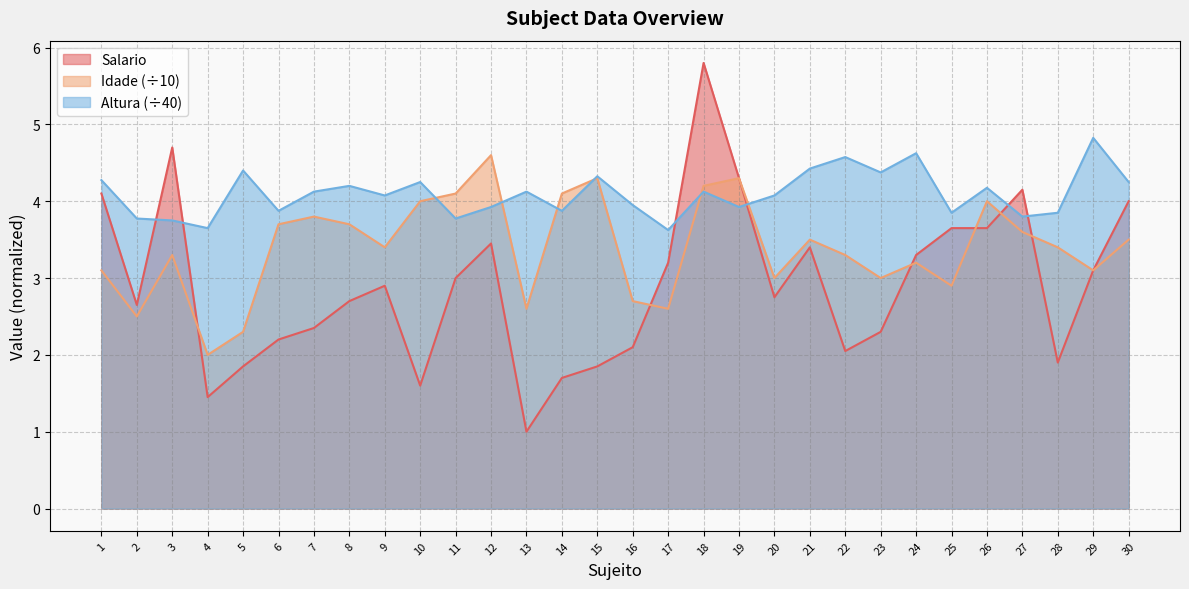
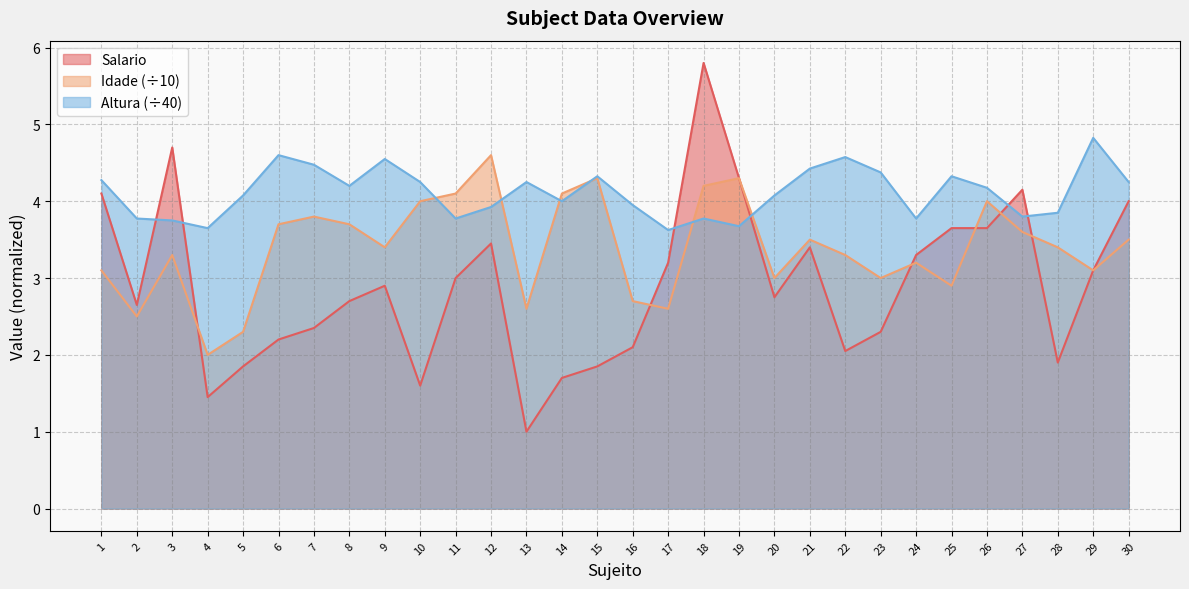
Altura (÷40), 5: 4.4 -> 4.1
Altura (÷40), 6: 3.9 -> 4.6
Altura (÷40), 7: 4.1 -> 4.5
Altura (÷40), 9: 4.1 -> 4.6
Altura (÷40), 13: 4.1 -> 4.3
Altura (÷40), 14: 3.9 -> 4.0
Altura (÷40), 18: 4.1 -> 3.8
Altura (÷40), 19: 3.9 -> 3.7
Altura (÷40), 24: 4.6 -> 3.8
Altura (÷40), 25: 3.9 -> 4.3
